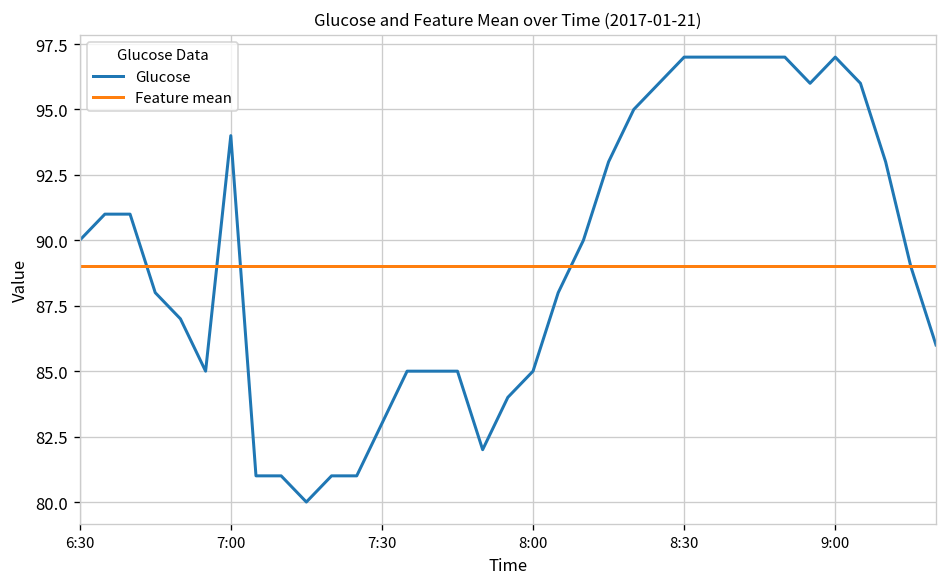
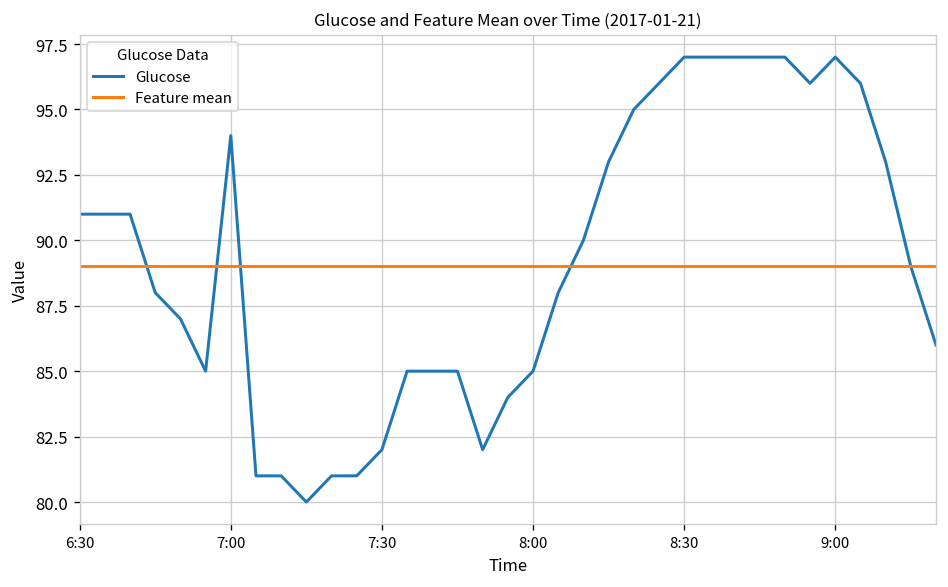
Glucose, 6:30: 90 -> 91
Glucose, 7:30: 83 -> 82
